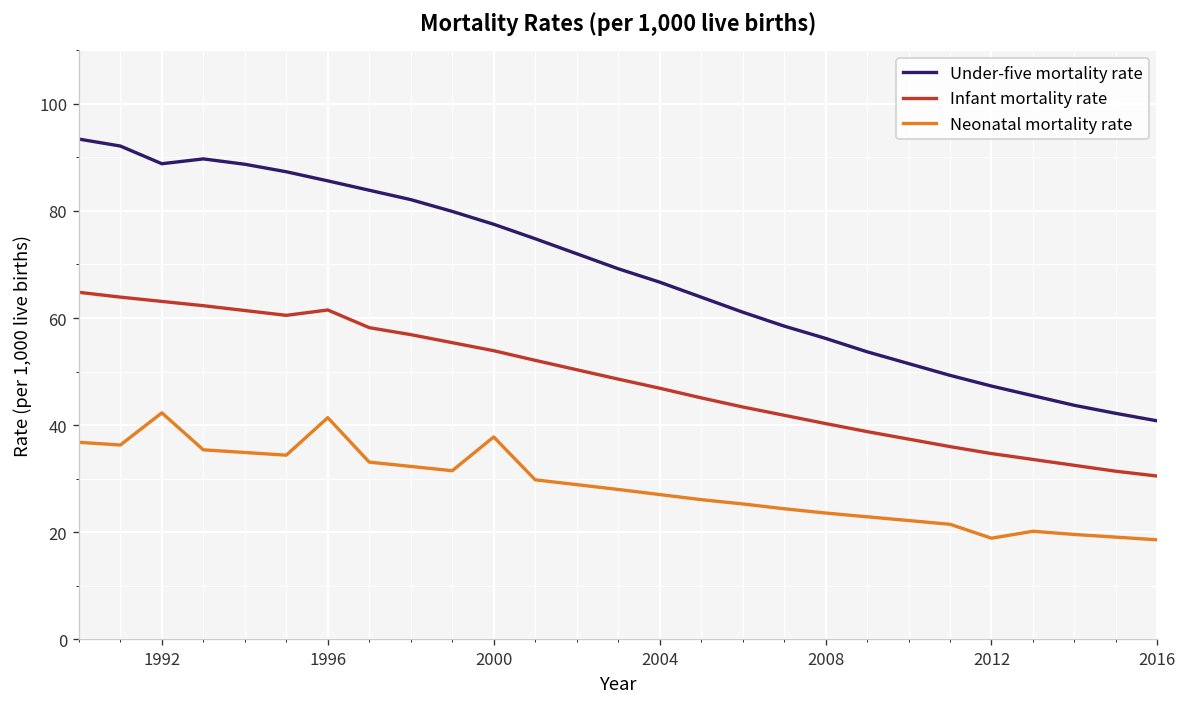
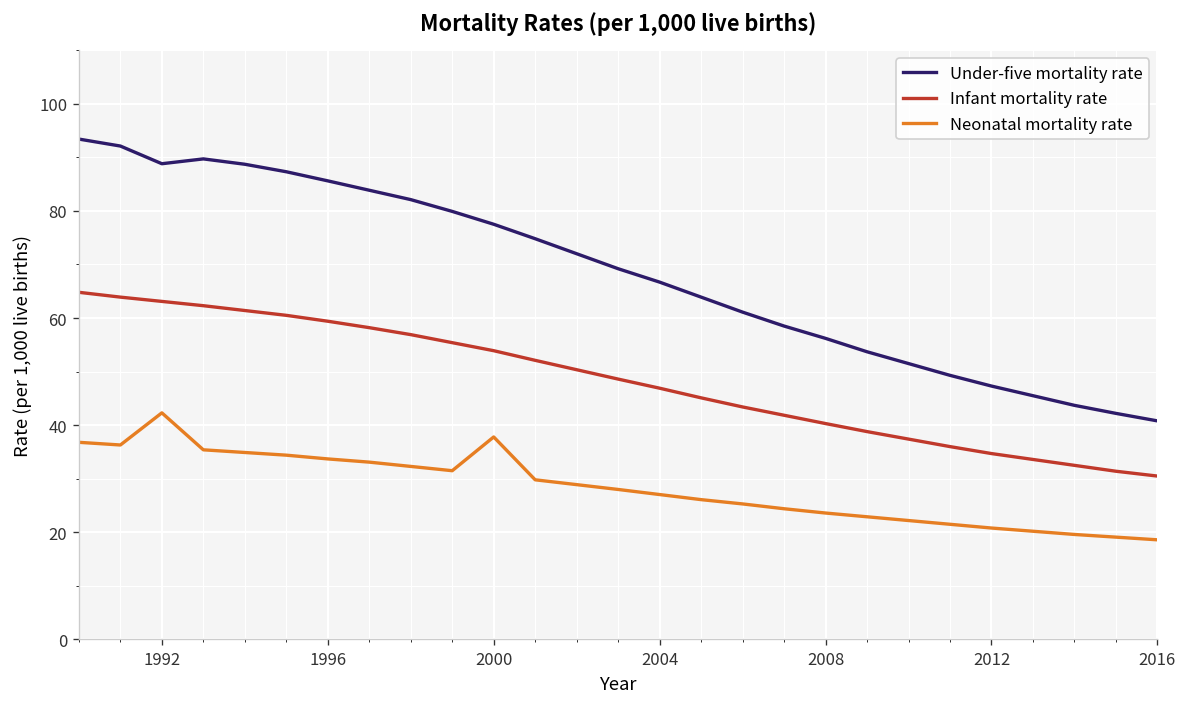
Infant mortality rate, 1996: 62 -> 59
Neonatal mortality rate, 1996: 41 -> 34
Neonatal mortality rate, 2012: 19 -> 21
